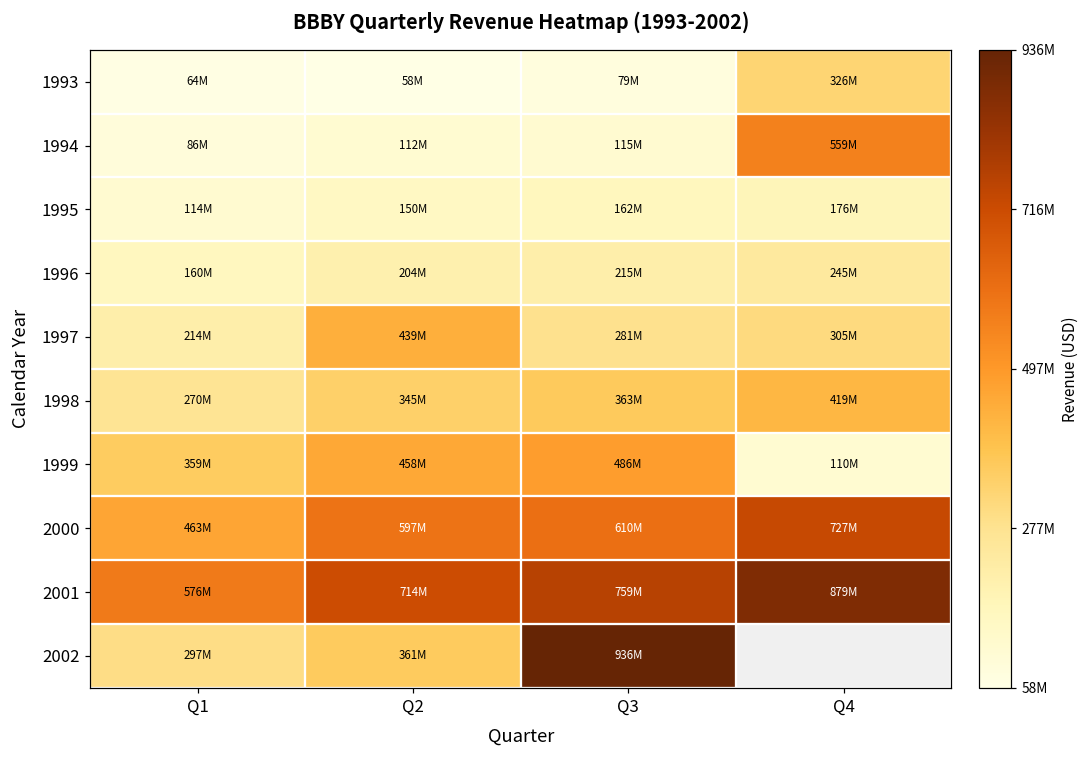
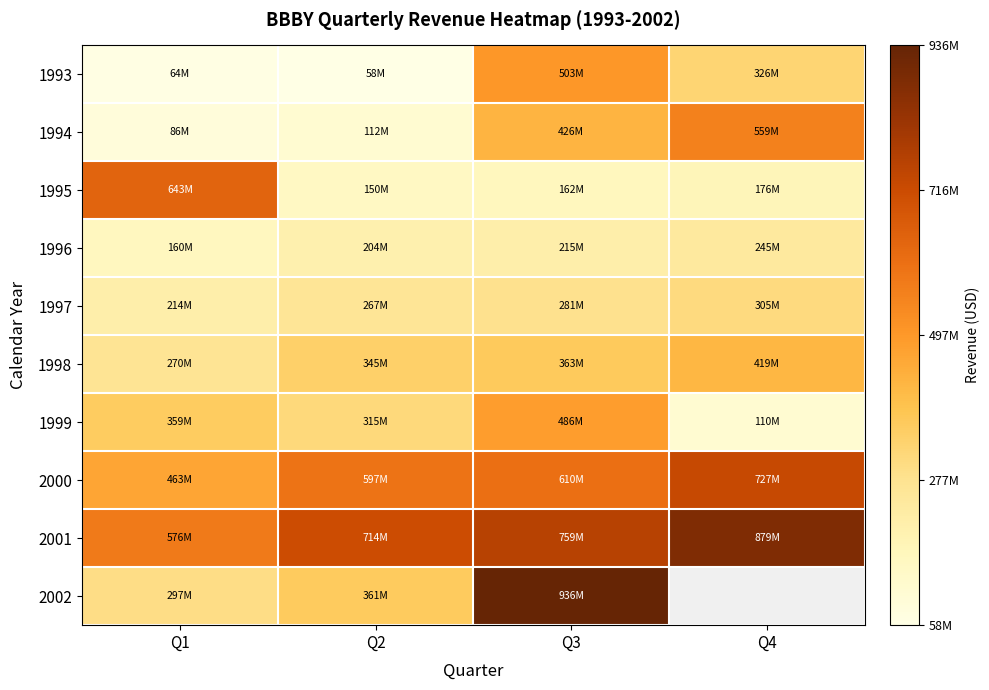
1993, Q3: 79M -> 503M
1994, Q3: 115M -> 426M
1995, Q1: 114M -> 643M
1997, Q2: 439M -> 267M
1999, Q2: 458M -> 315M
